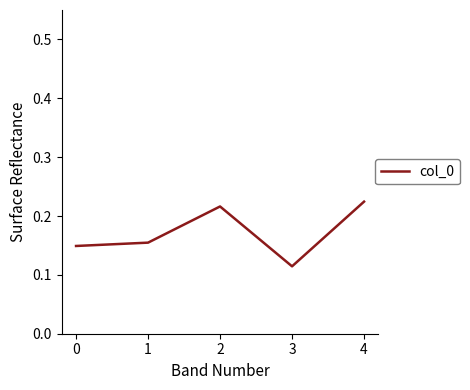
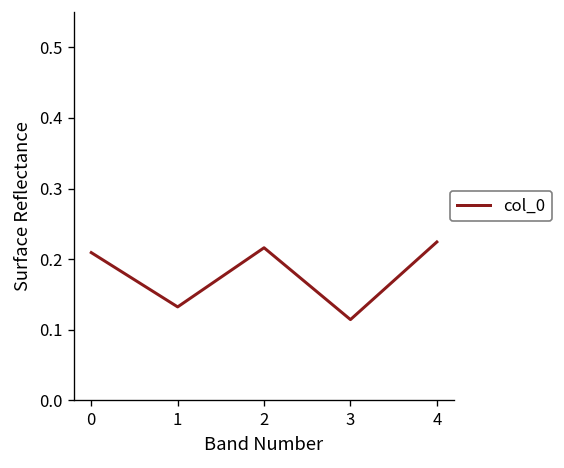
0: 0.15 -> 0.21
1: 0.15 -> 0.13
